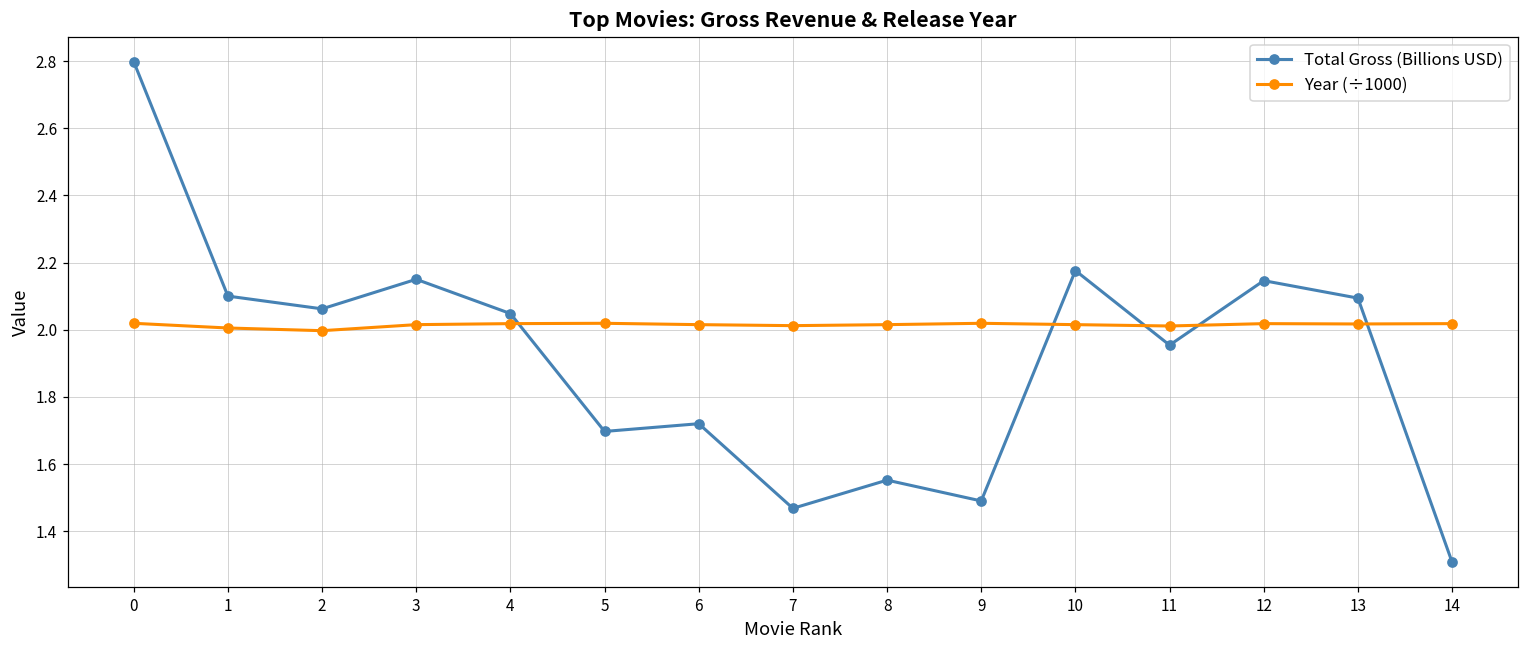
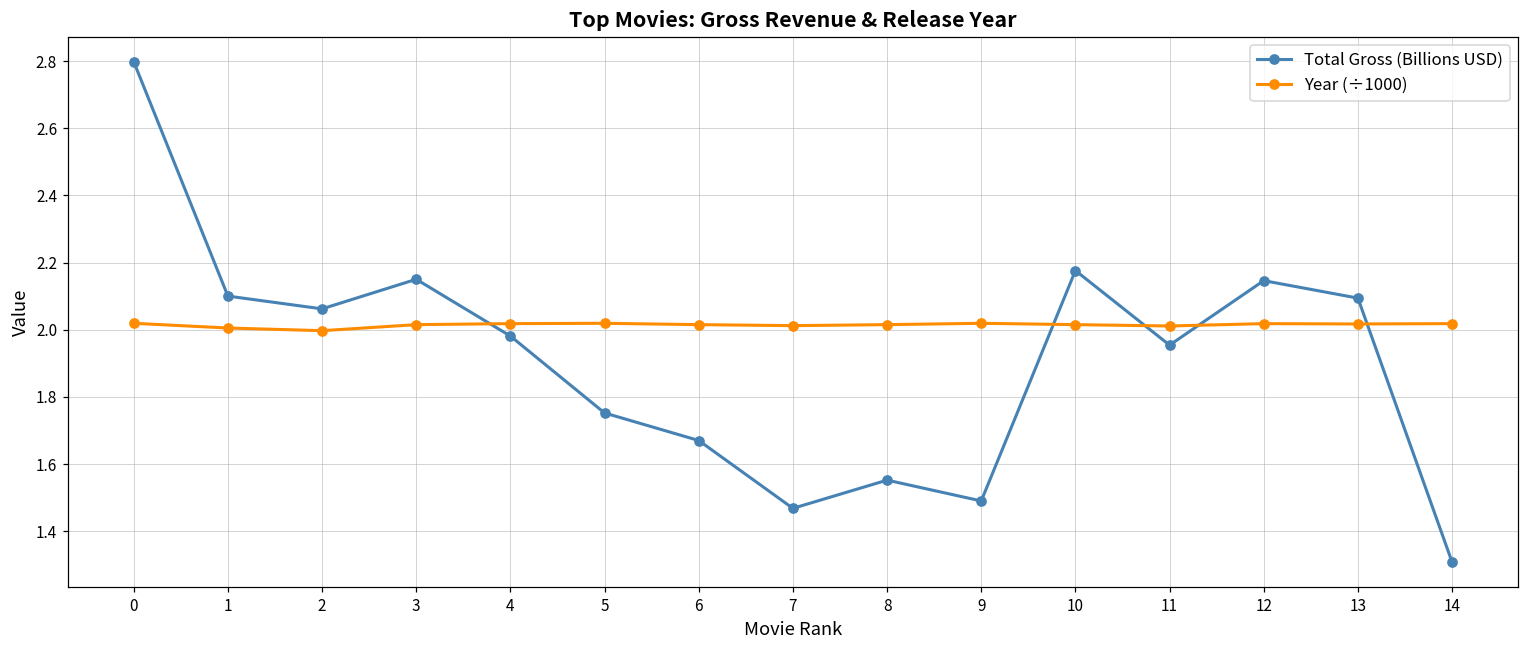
Total Gross (Billions USD), 4: 2.05 -> 1.98
Total Gross (Billions USD), 5: 1.70 -> 1.75
Total Gross (Billions USD), 6: 1.72 -> 1.67
